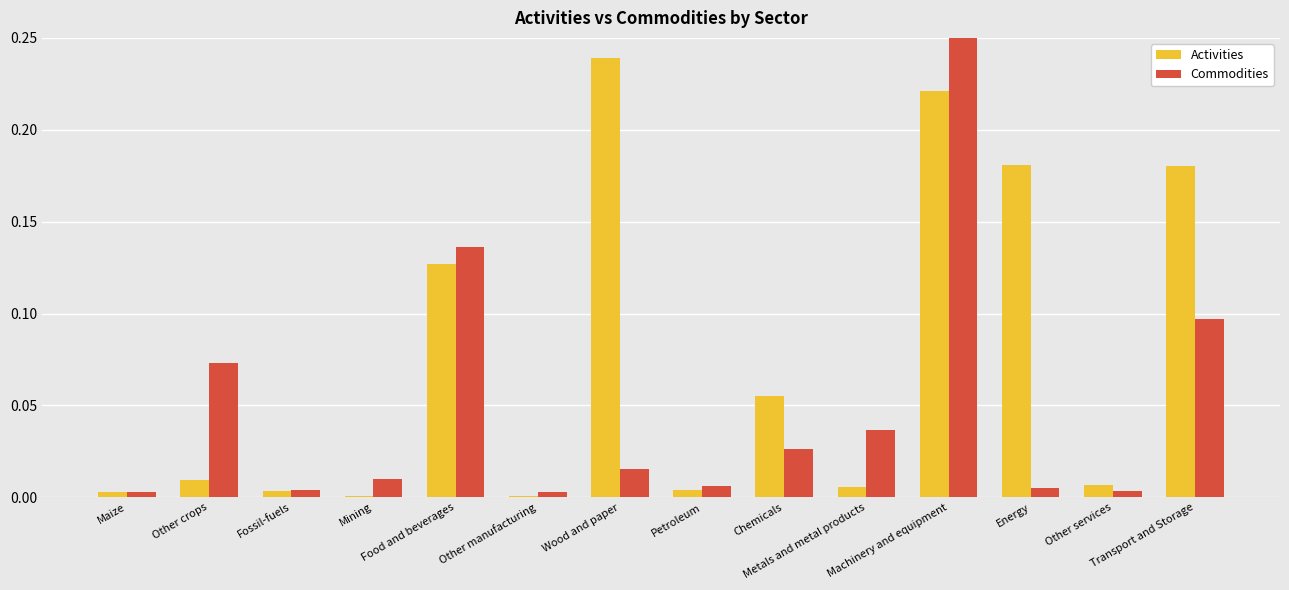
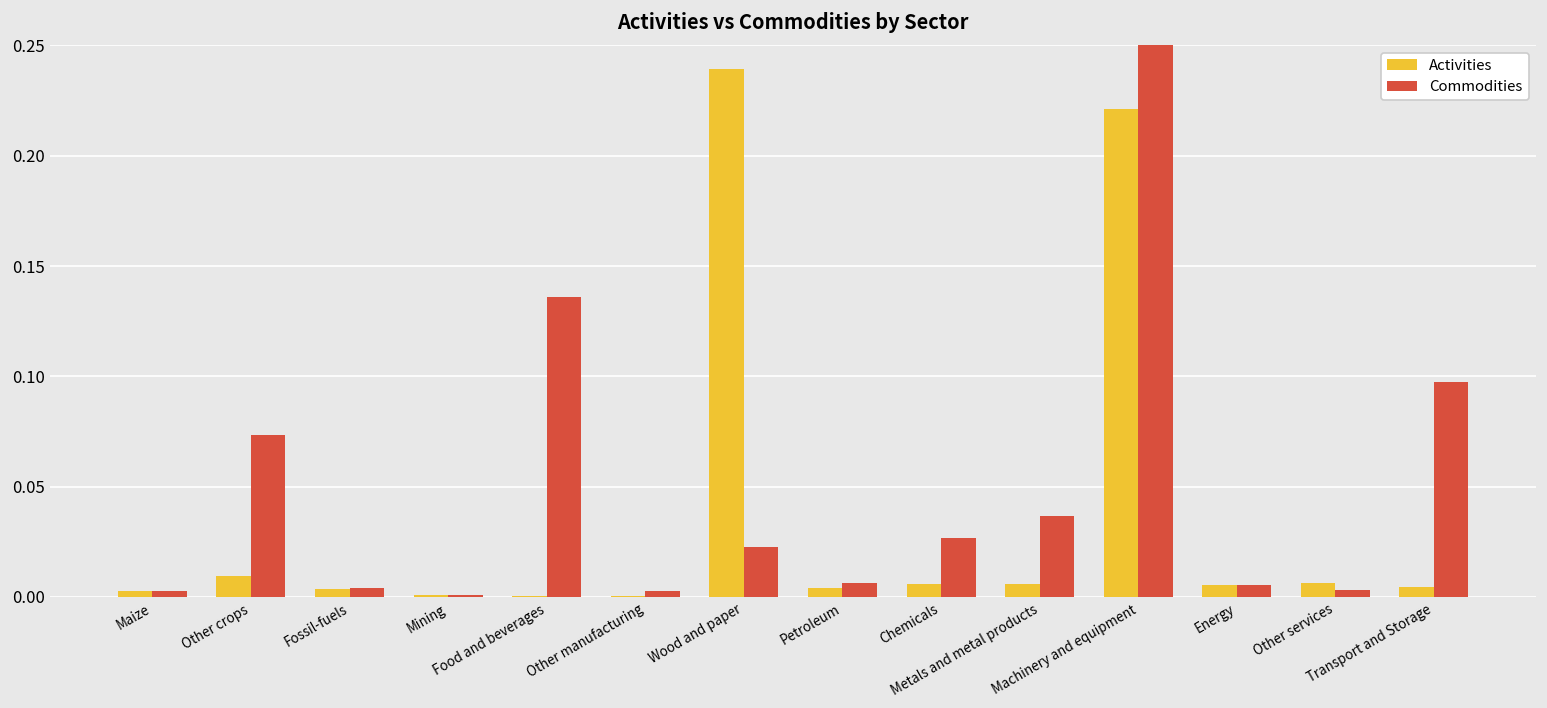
Commodities, Mining: 0.010 -> 0.001
Activities, Food and beverages: 0.127 -> 0.000
Commodities, Wood and paper: 0.016 -> 0.023
Activities, Chemicals: 0.055 -> 0.006
Activities, Energy: 0.181 -> 0.005
Activities, Transport and Storage: 0.180 -> 0.004
